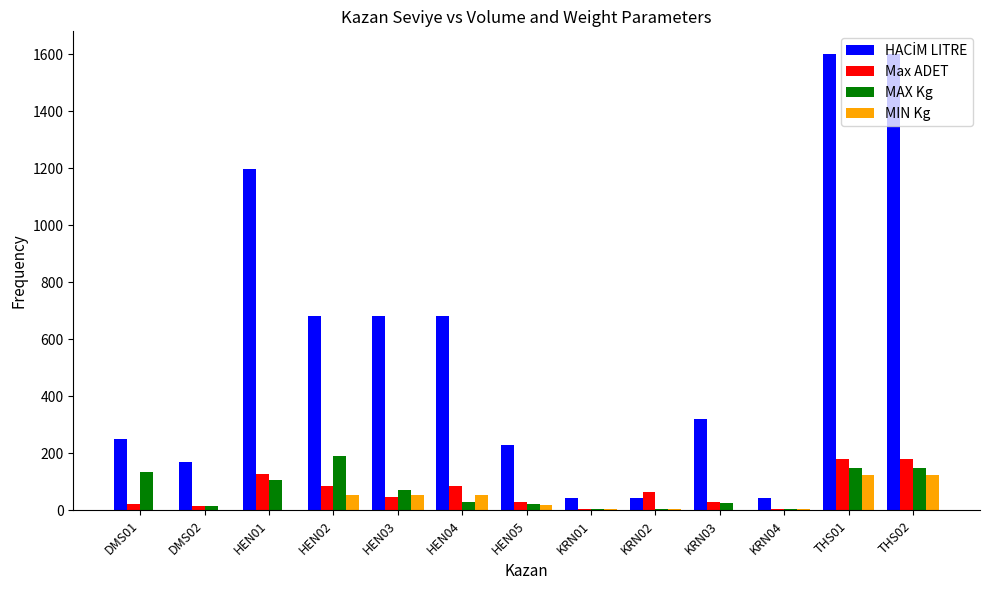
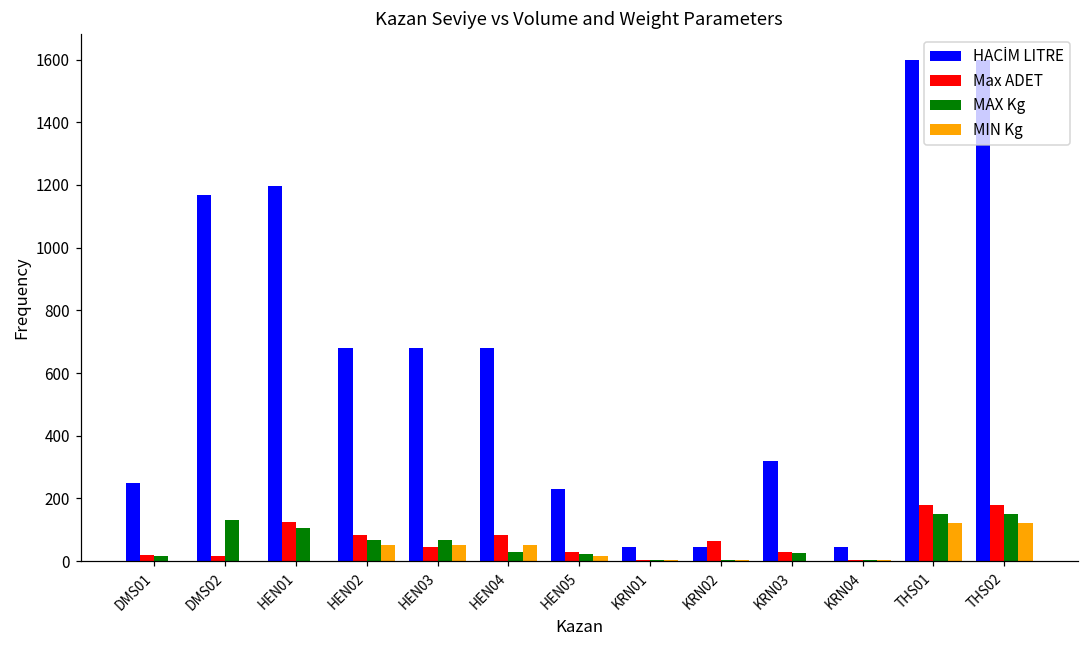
MAX Kg, DMS01: 140 -> 20
HACİM LITRE, DMS02: 170 -> 1170
MAX Kg, DMS02: 10 -> 130
MAX Kg, HEN02: 190 -> 70
